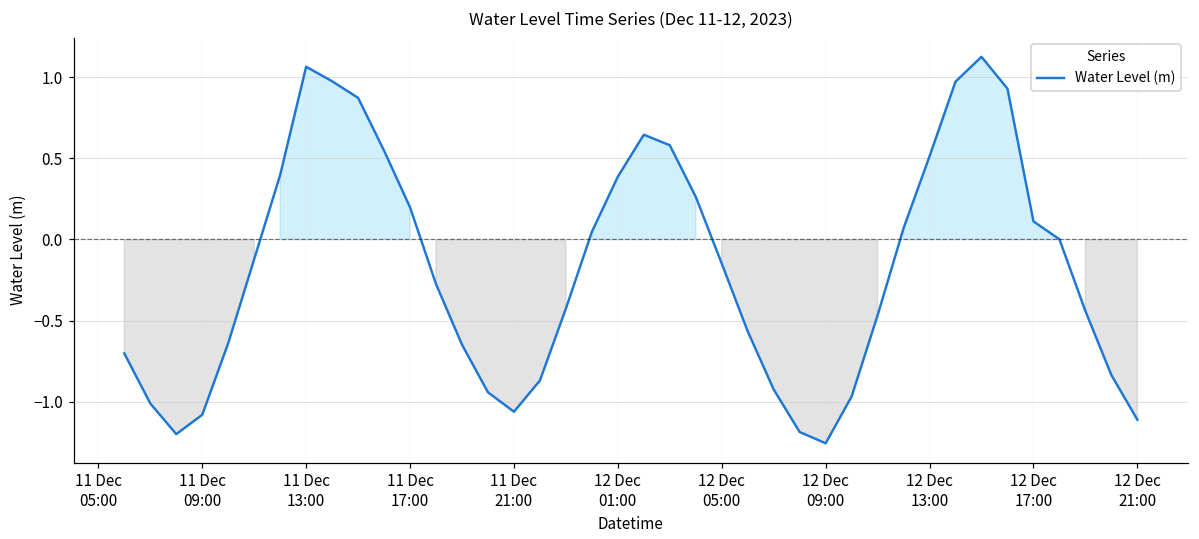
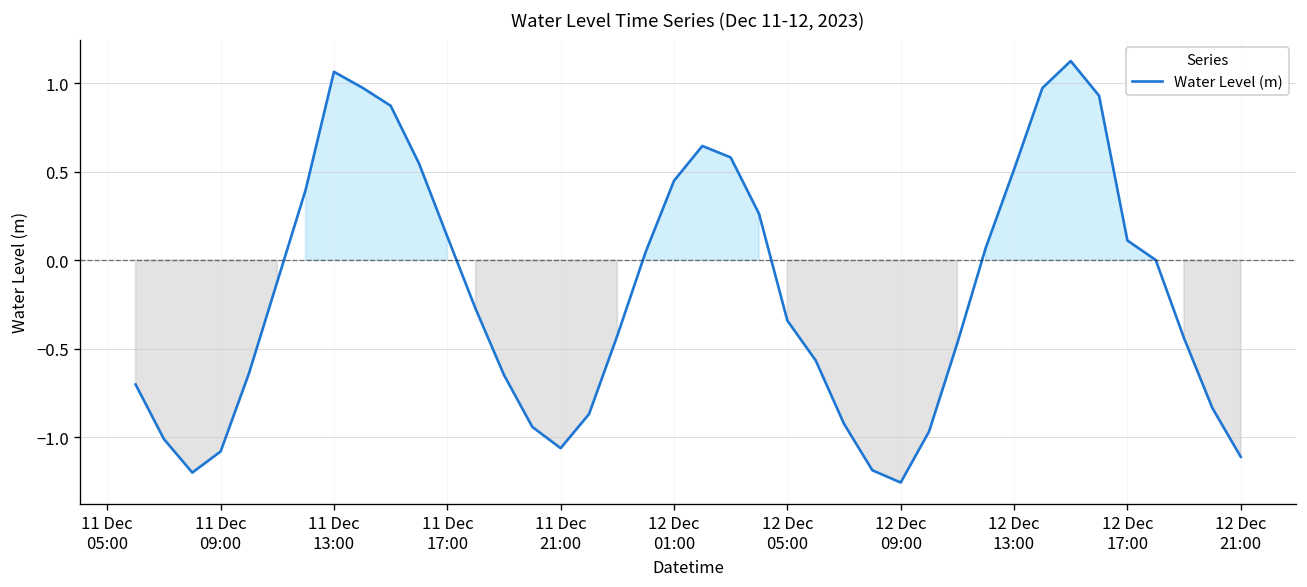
11 Dec 17:00: 0.20 -> 0.13
12 Dec 01:00: 0.39 -> 0.45
12 Dec 05:00: -0.15 -> -0.34
